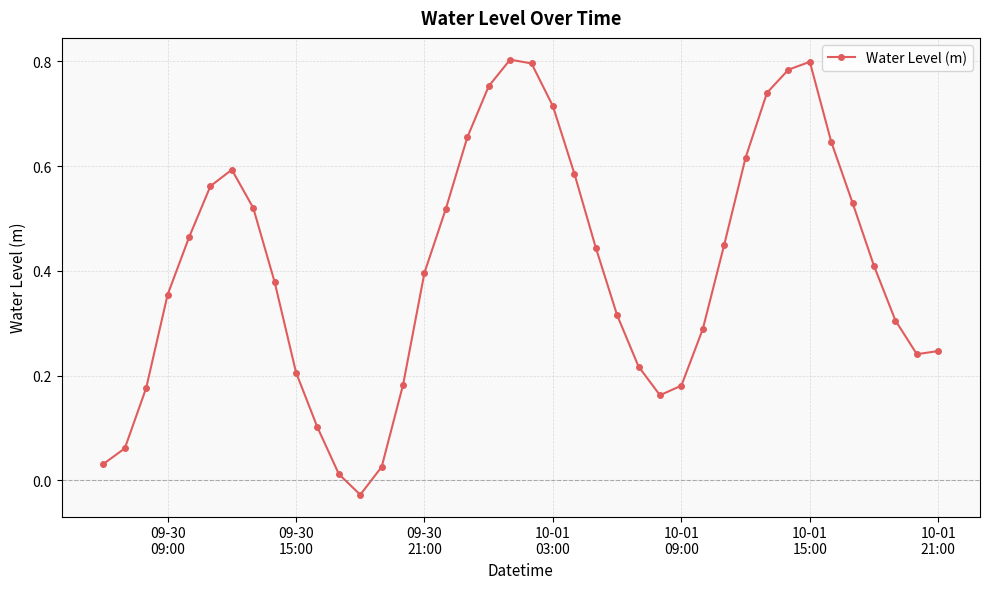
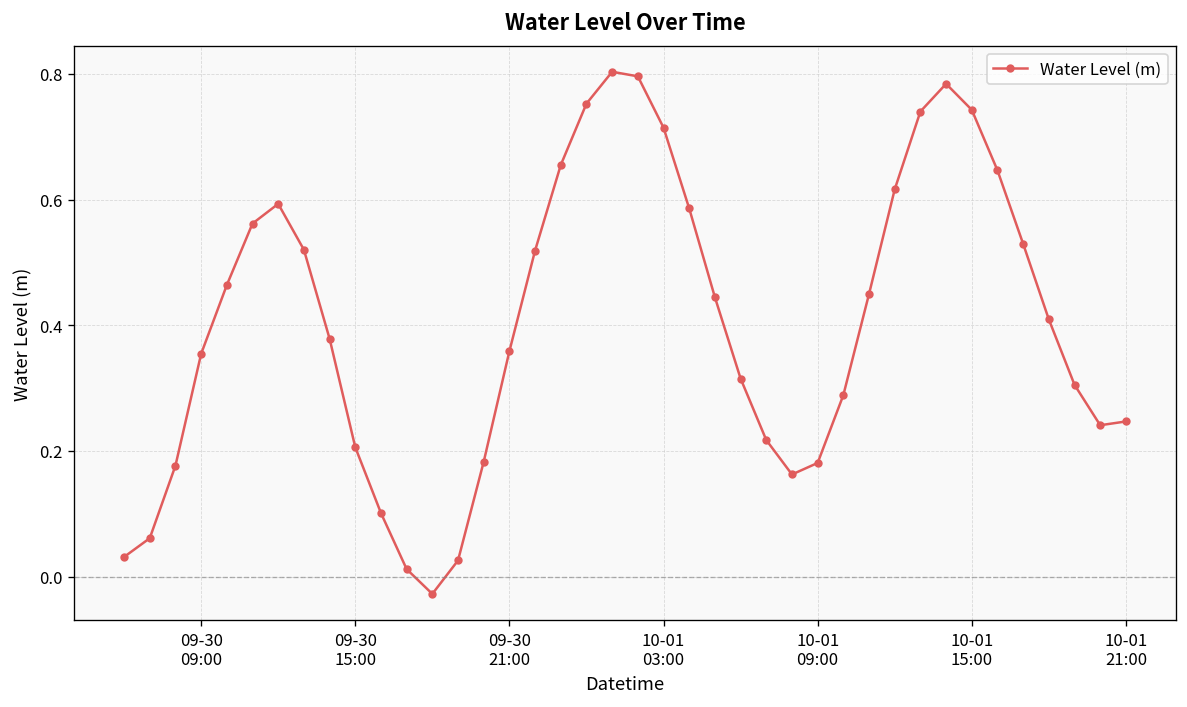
09-30 21:00: 0.40 -> 0.36
10-01 15:00: 0.80 -> 0.74
